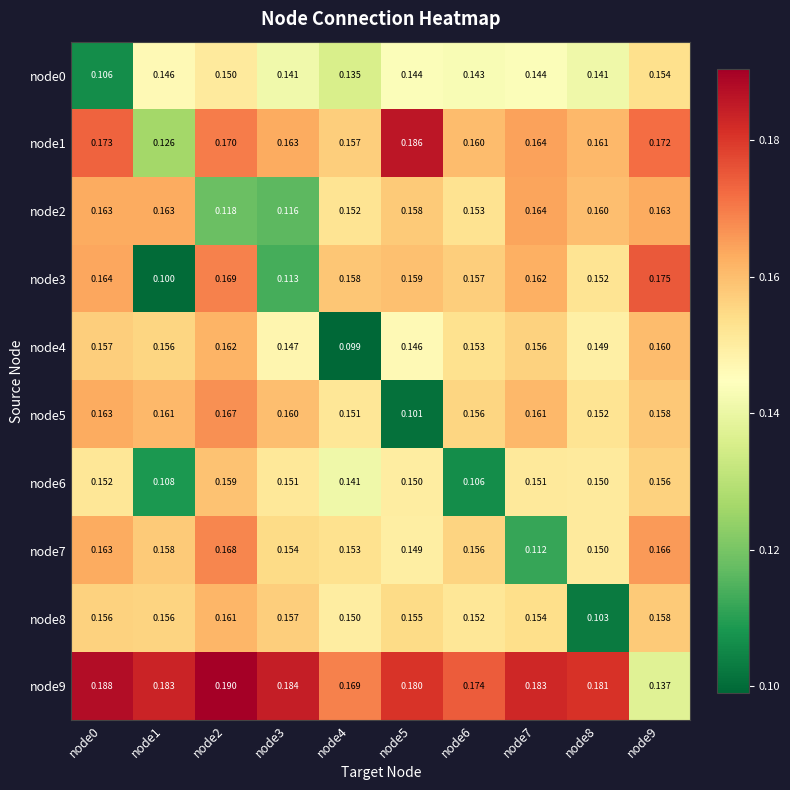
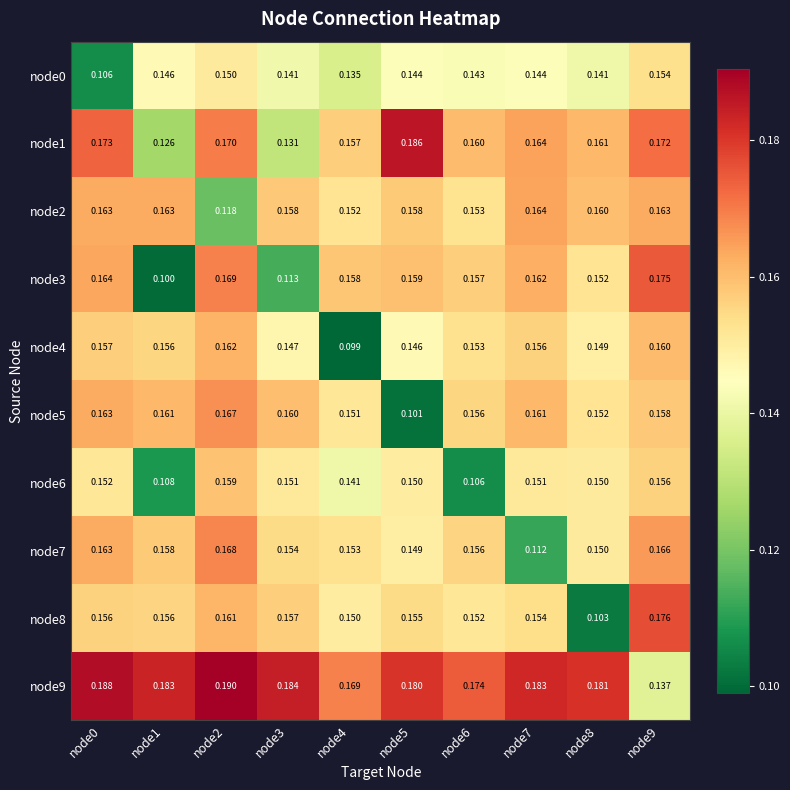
node1, node3: 0.163 -> 0.131
node2, node3: 0.116 -> 0.158
node8, node9: 0.158 -> 0.176
